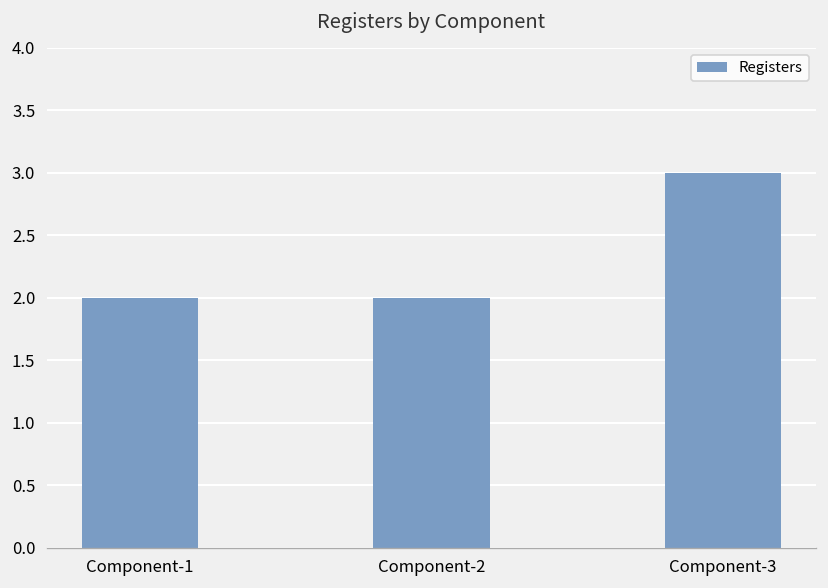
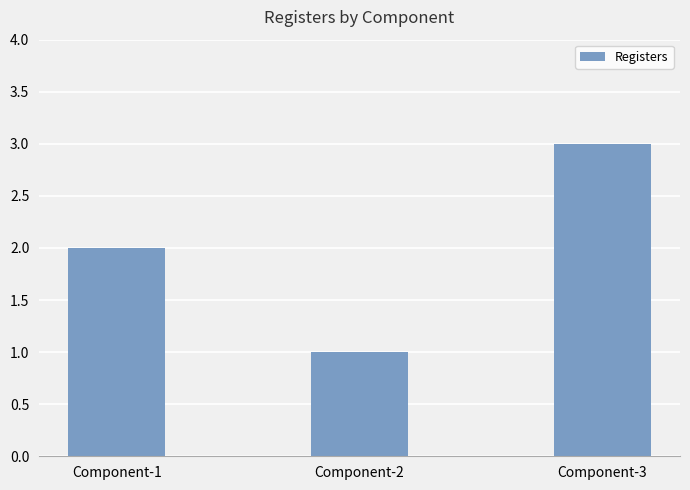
Component-2: 2 -> 1
